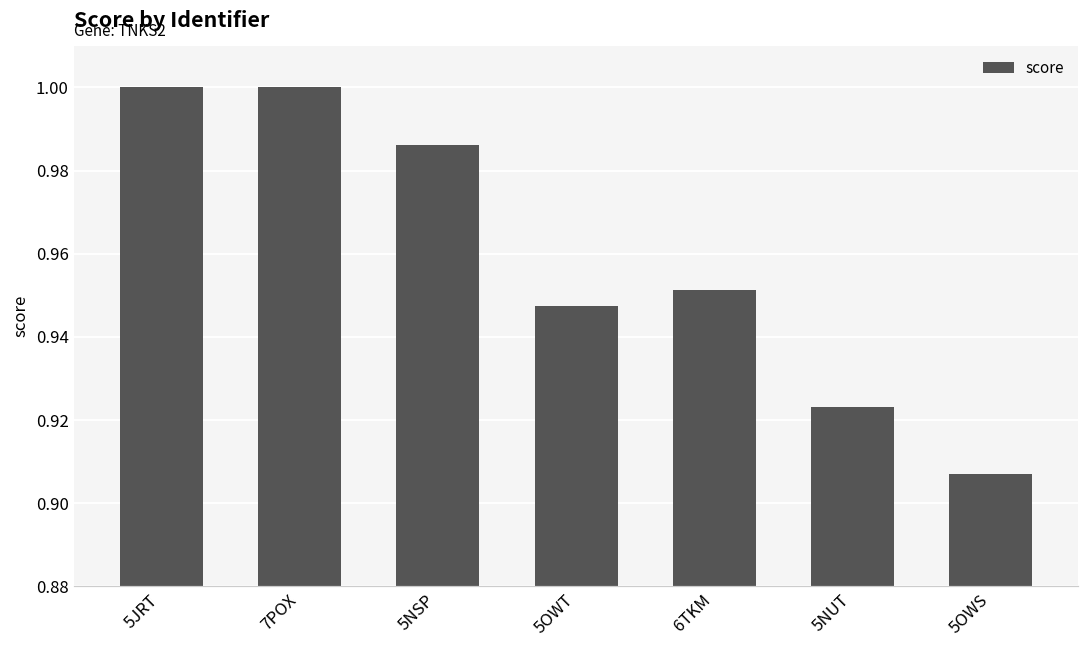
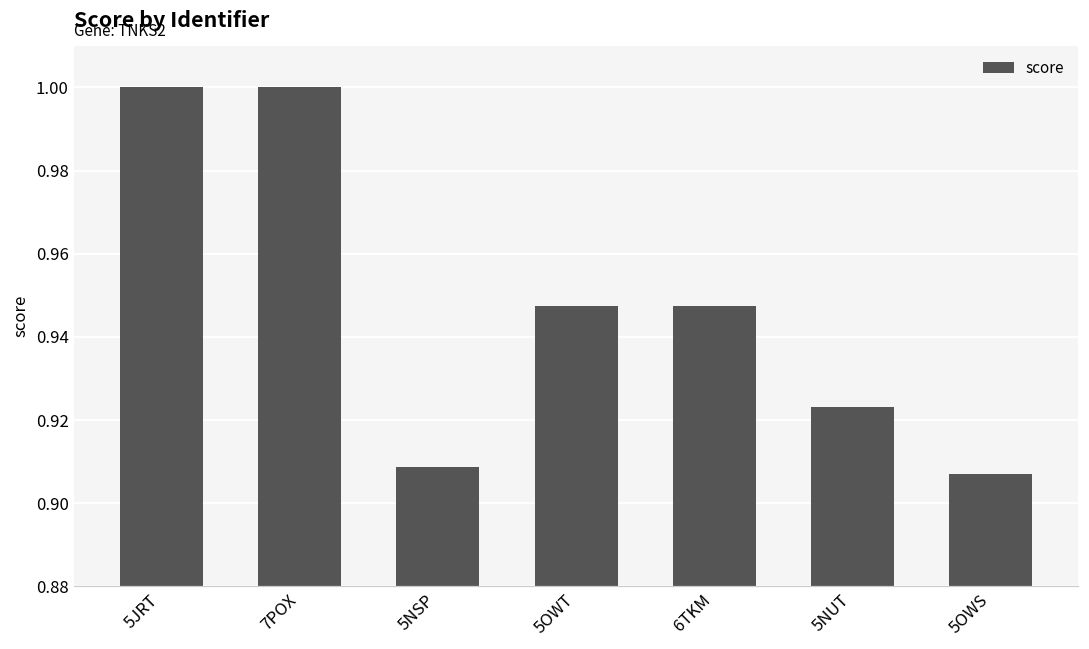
5NSP: 0.986 -> 0.909
6TKM: 0.951 -> 0.947
